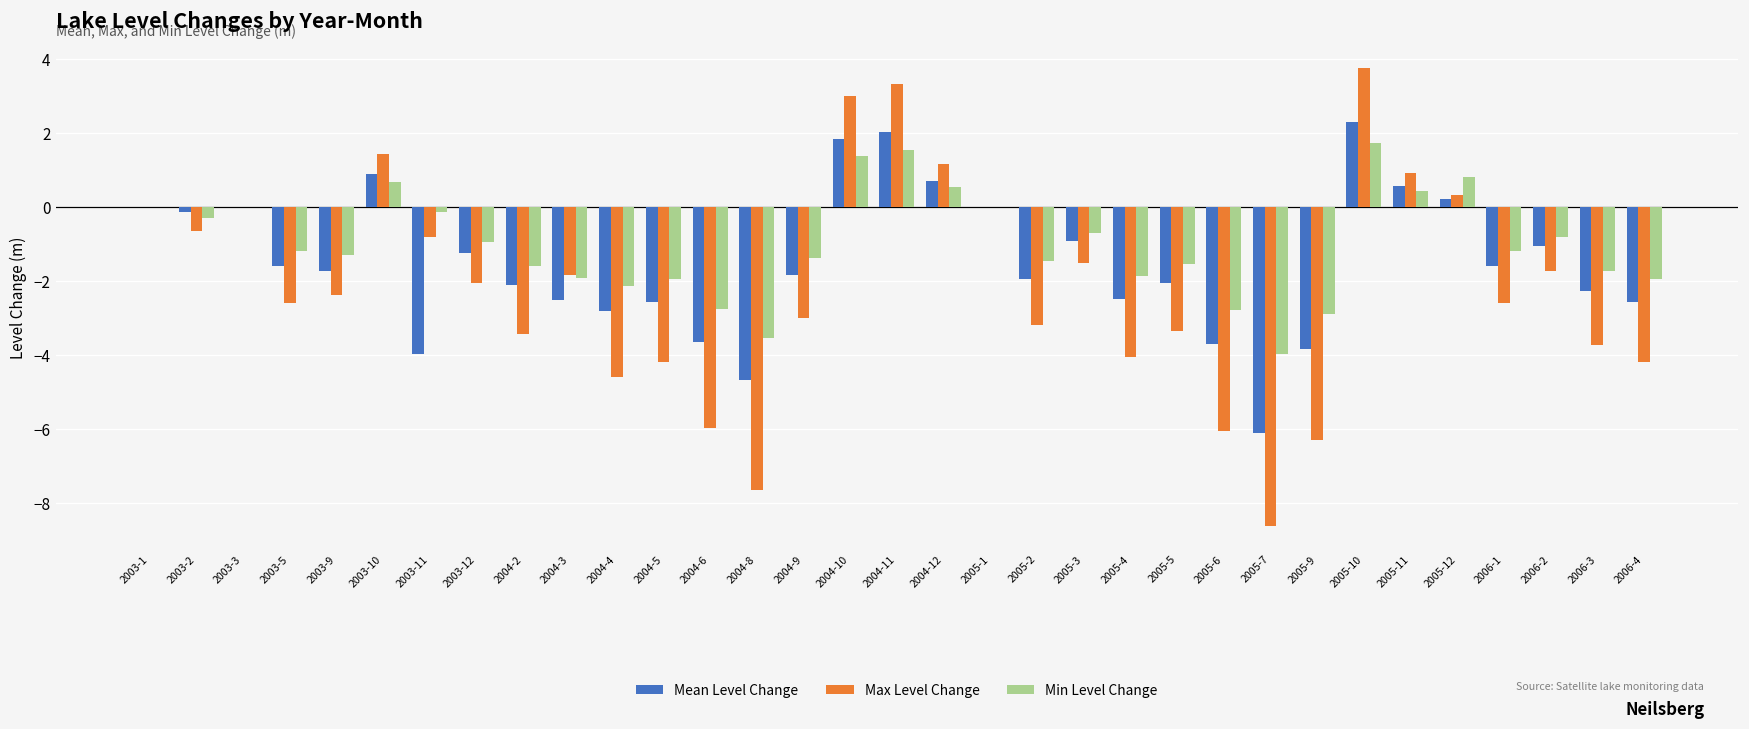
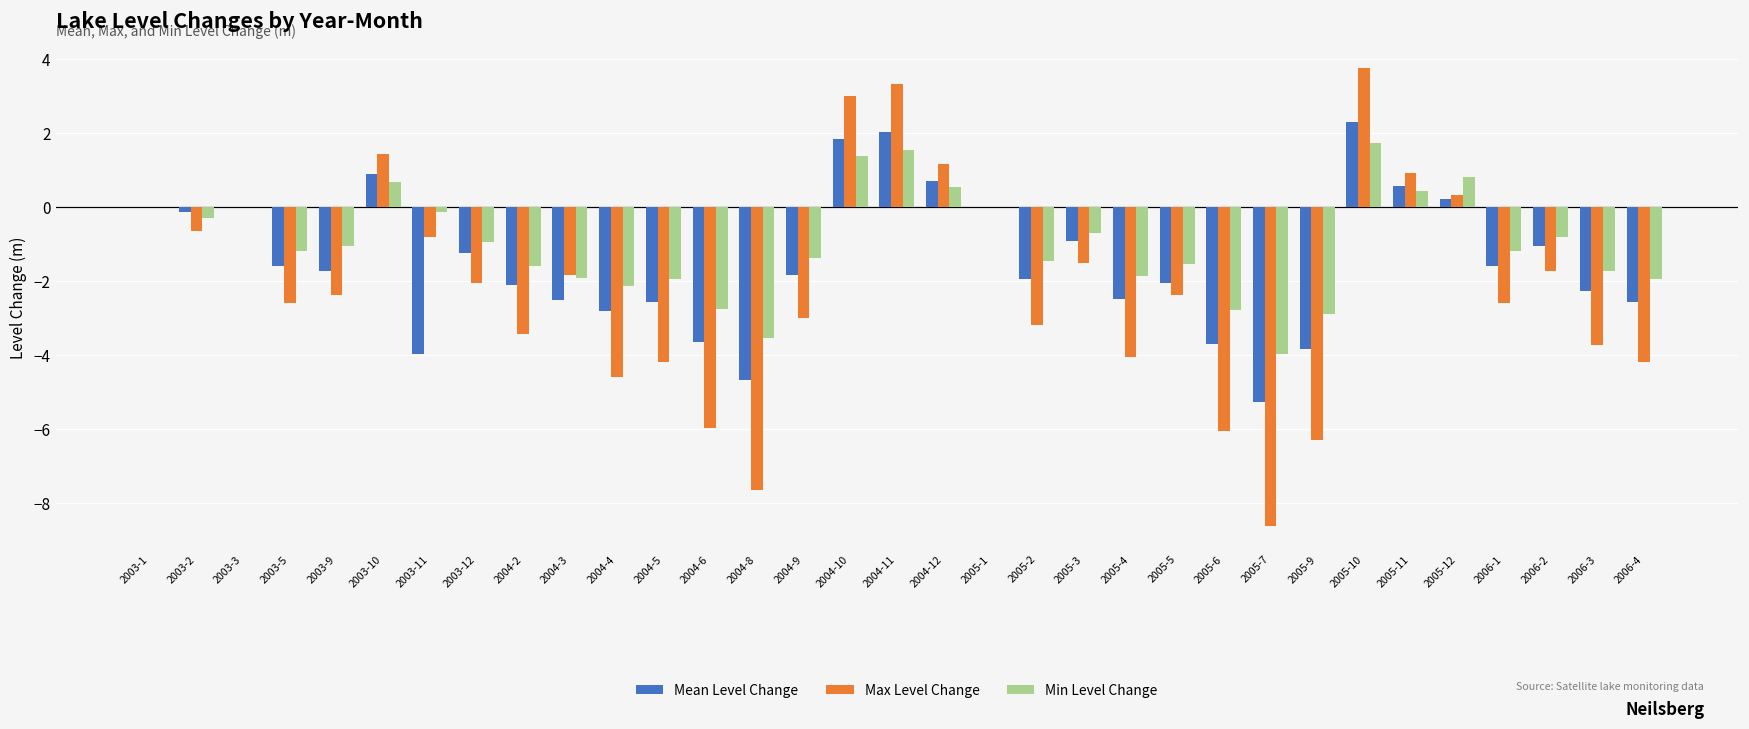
Min Level Change, 2003-9: -1.3 -> -1.1
Max Level Change, 2005-5: -3.4 -> -2.4
Mean Level Change, 2005-7: -6.1 -> -5.3
